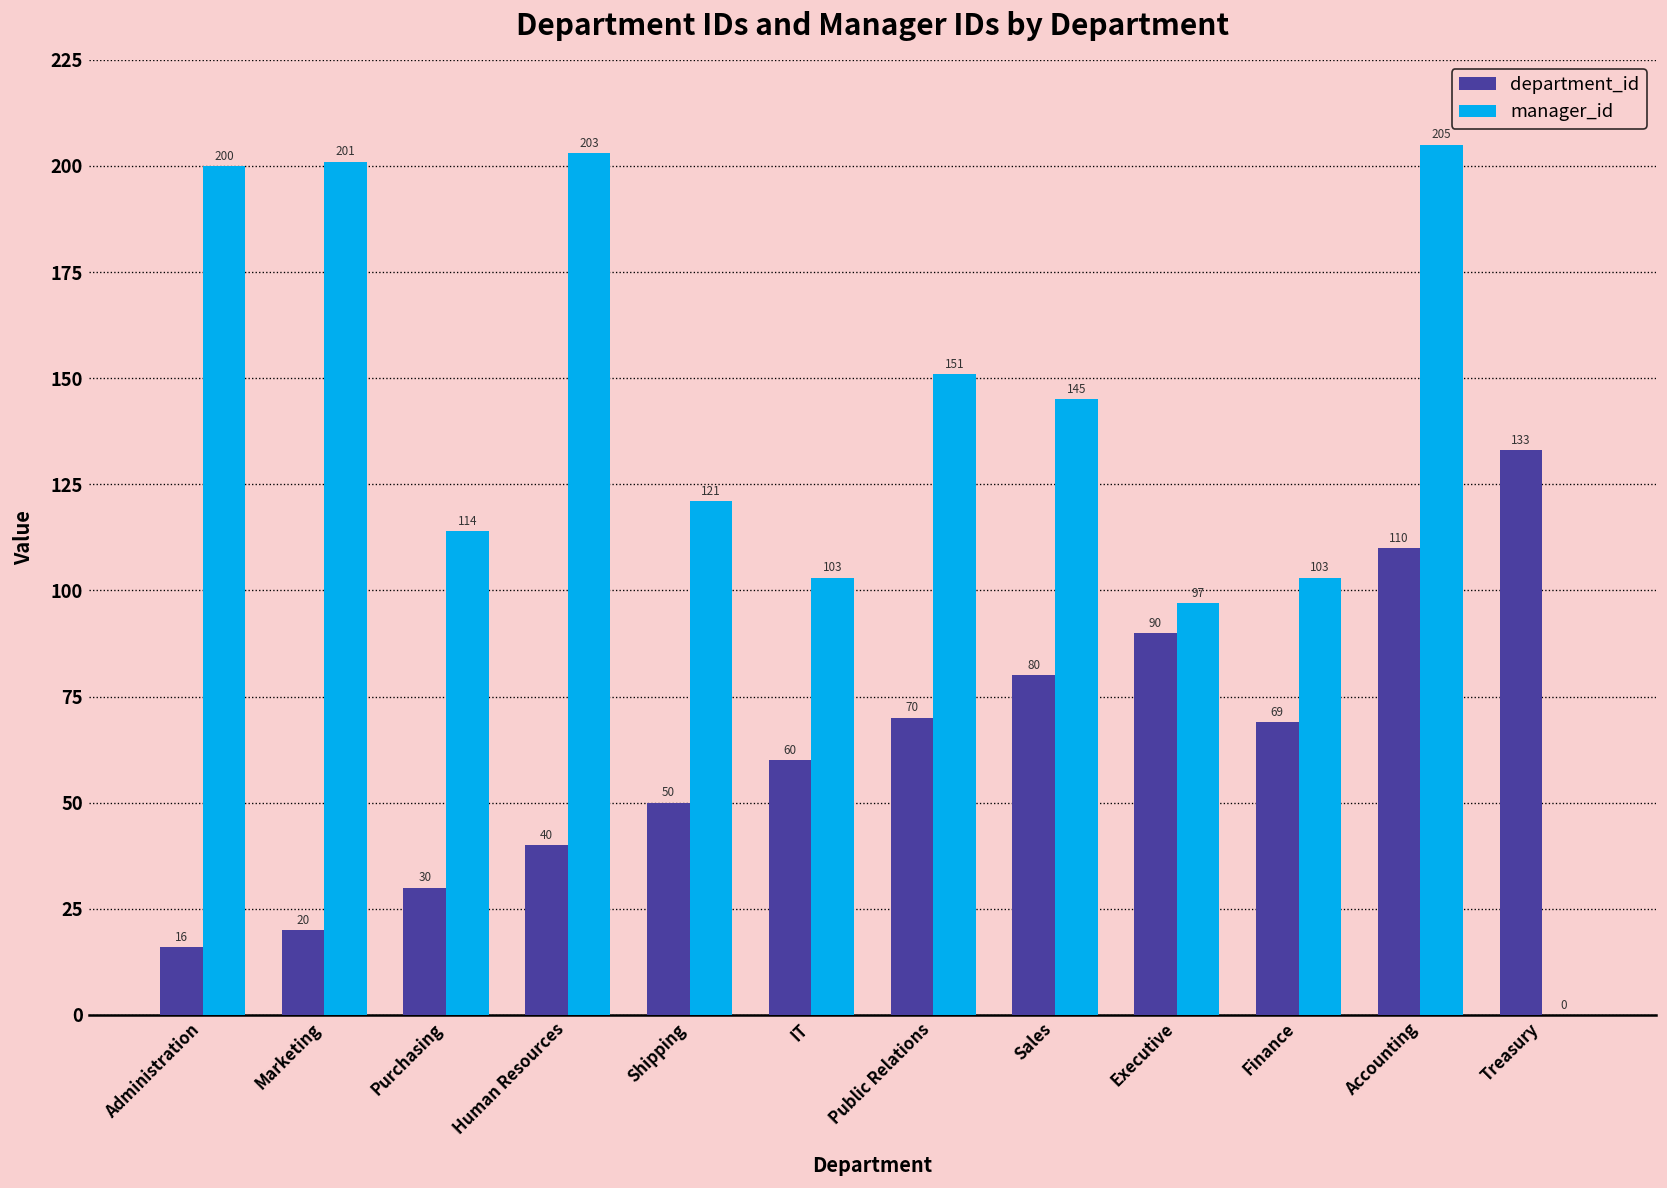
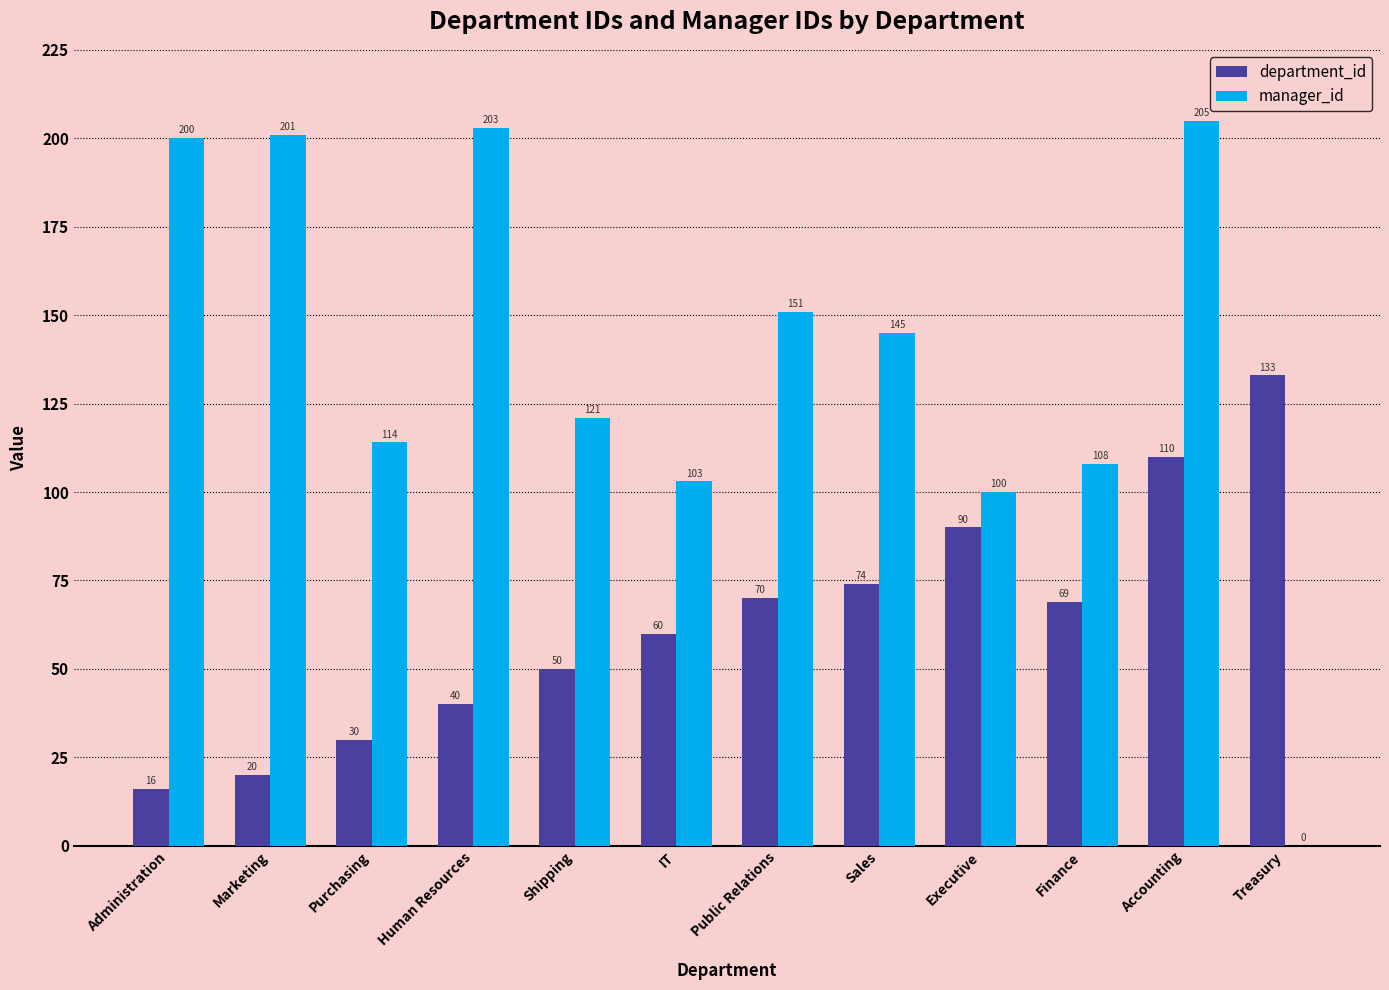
department_id, Sales: 80 -> 74
manager_id, Executive: 97 -> 100
manager_id, Finance: 103 -> 108
